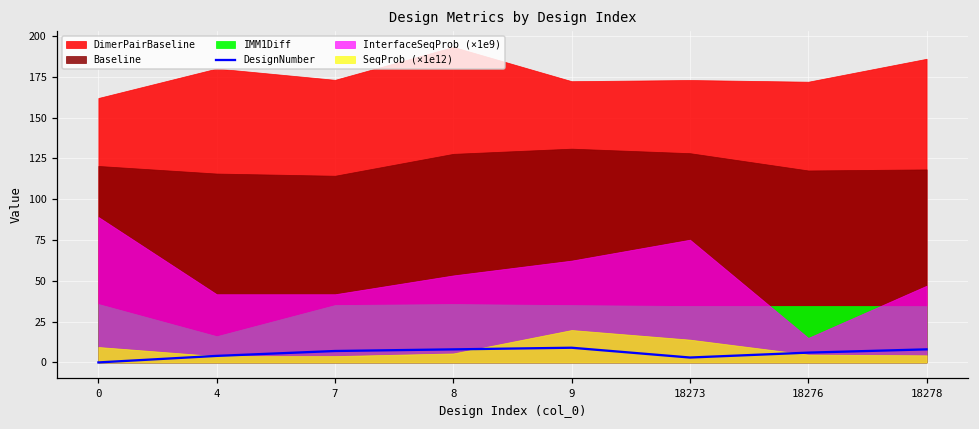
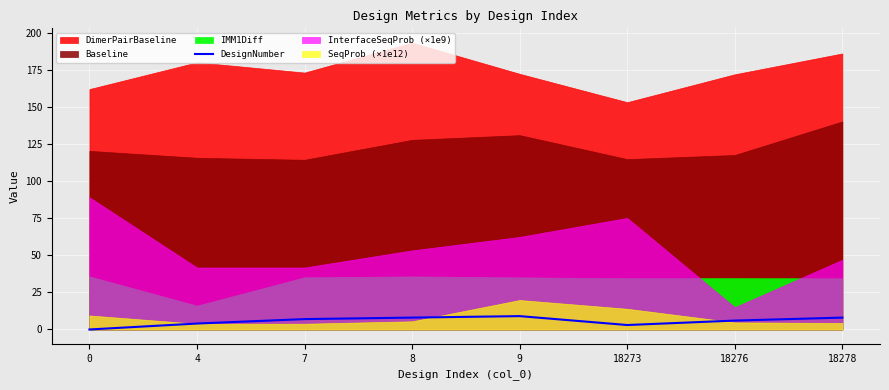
DimerPairBaseline, 18273: 173 -> 153
Baseline, 18273: 128 -> 115
Baseline, 18278: 118 -> 140
